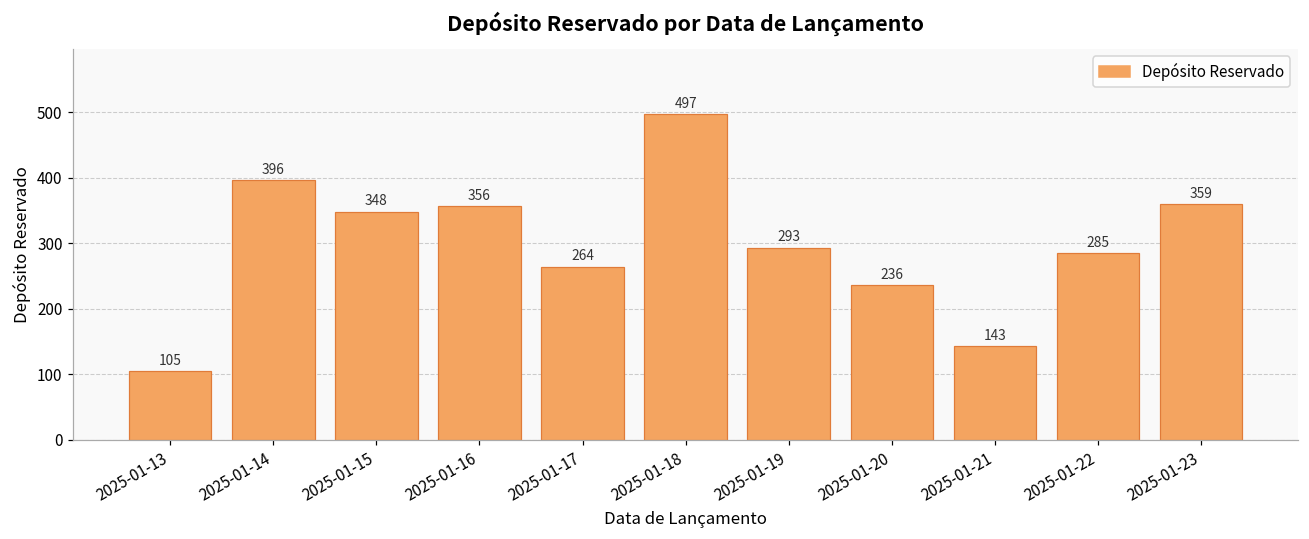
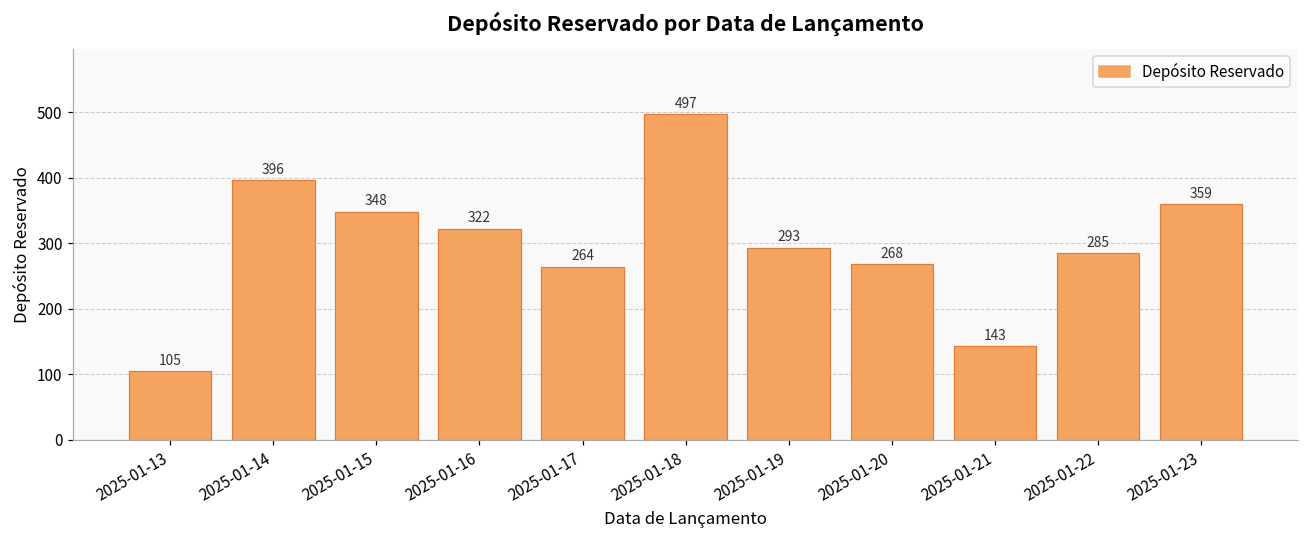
2025-01-16: 356 -> 322
2025-01-20: 236 -> 268
